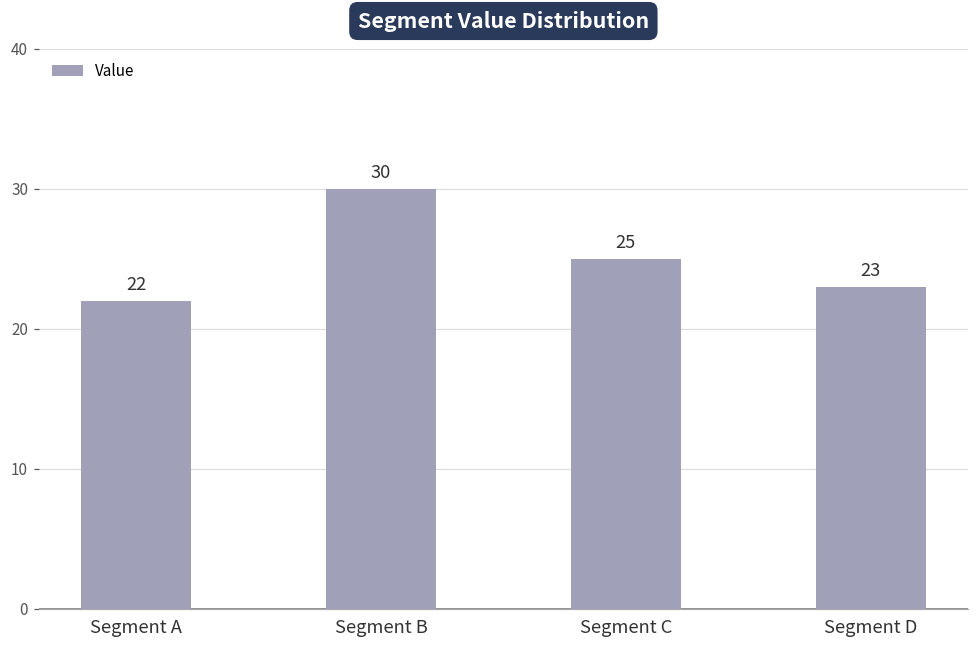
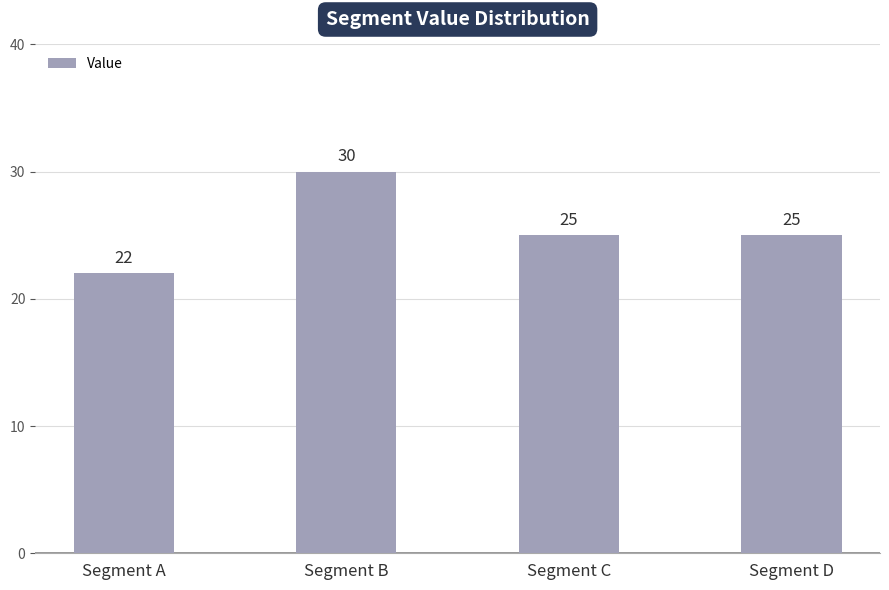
Segment D: 23 -> 25
